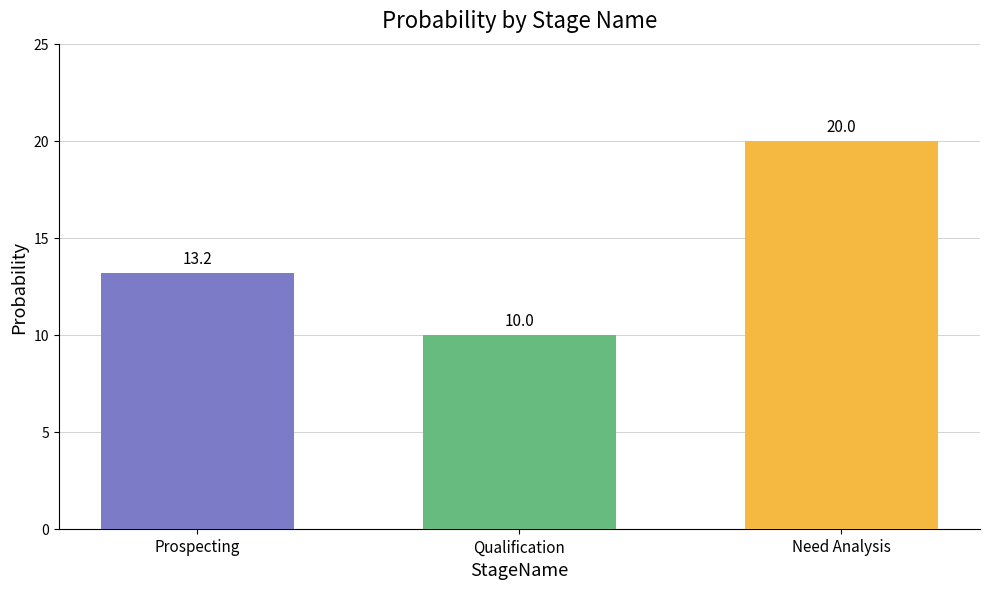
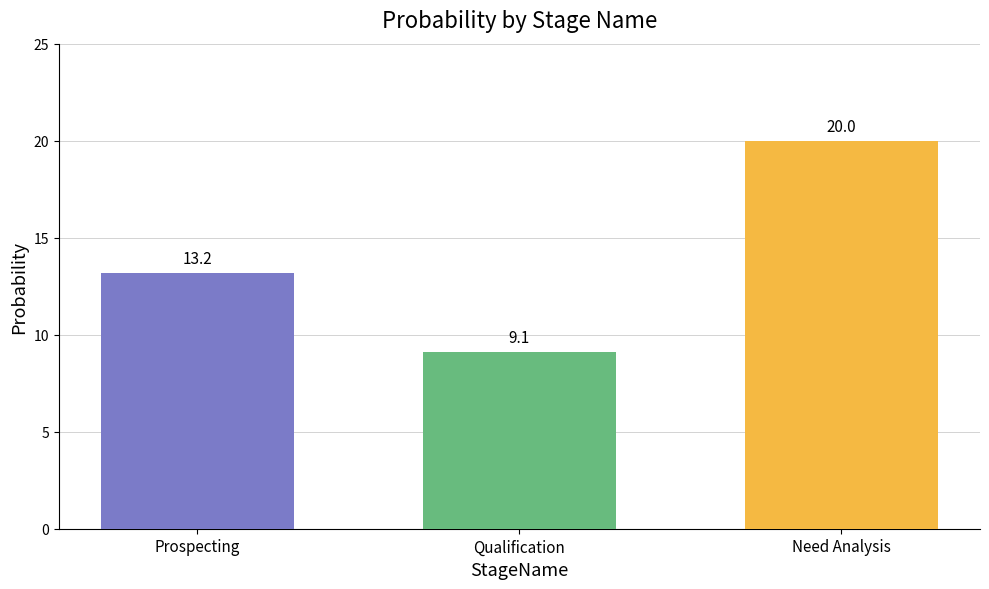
Qualification: 10.0 -> 9.1
